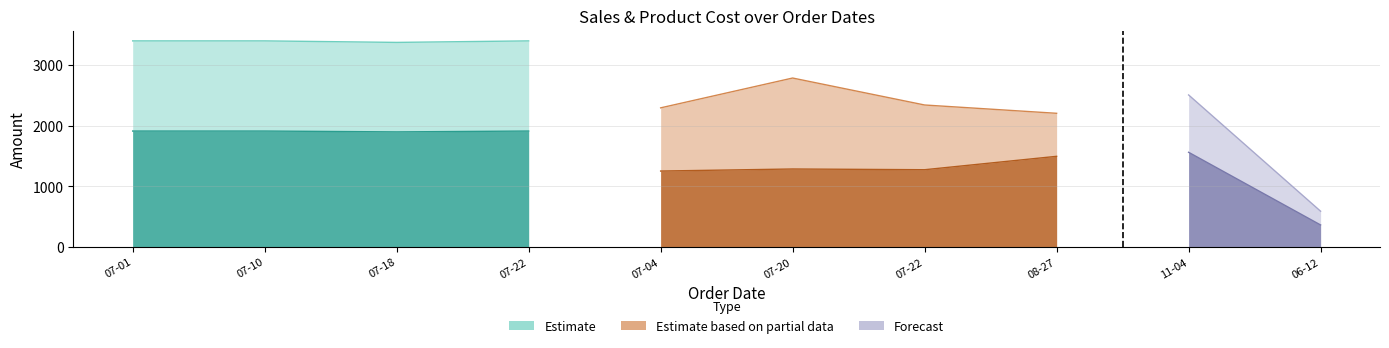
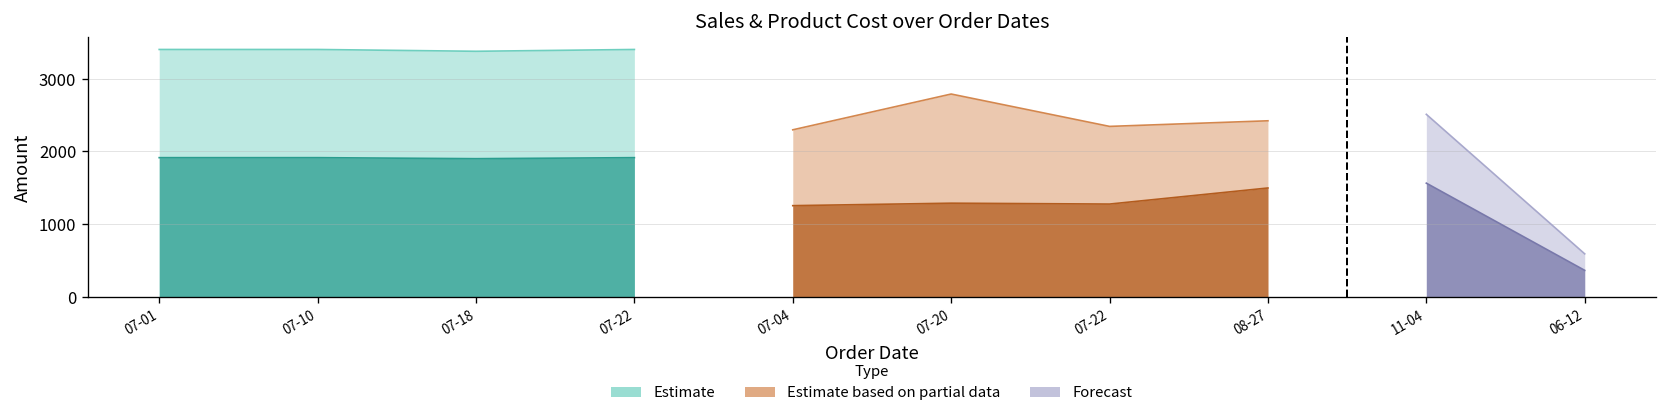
Estimate based on partial data, 08-27: 2200 -> 2400
